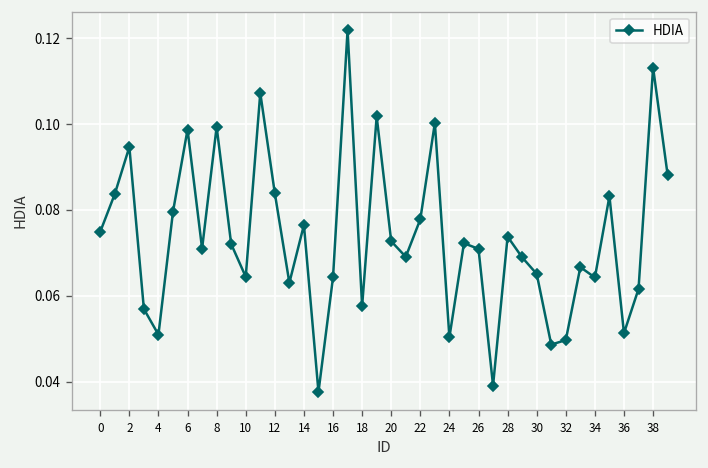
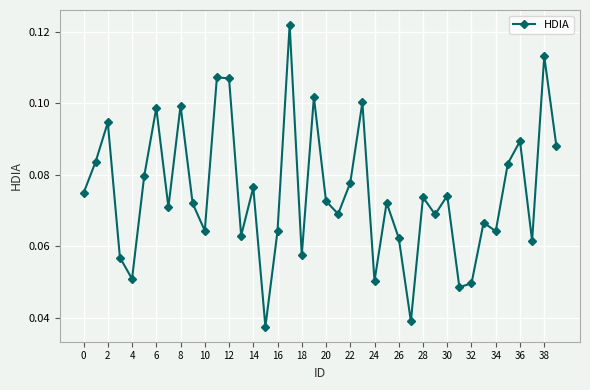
12: 0.084 -> 0.107
26: 0.071 -> 0.062
30: 0.065 -> 0.074
36: 0.051 -> 0.089
